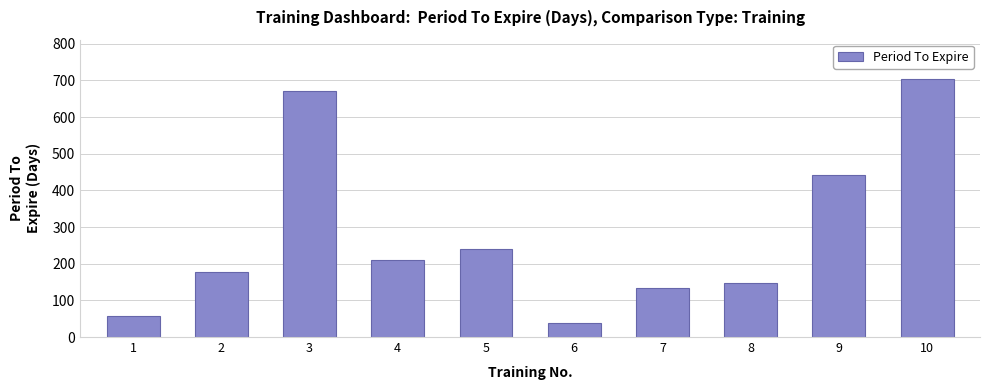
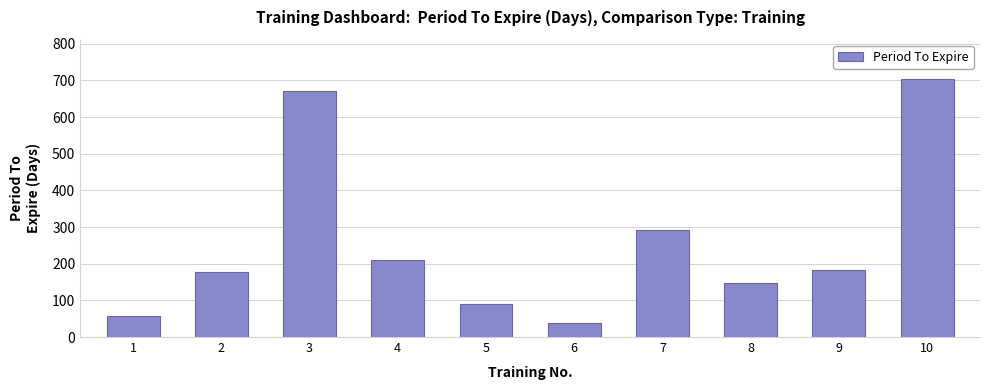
5: 240 -> 90
7: 130 -> 290
9: 440 -> 180
